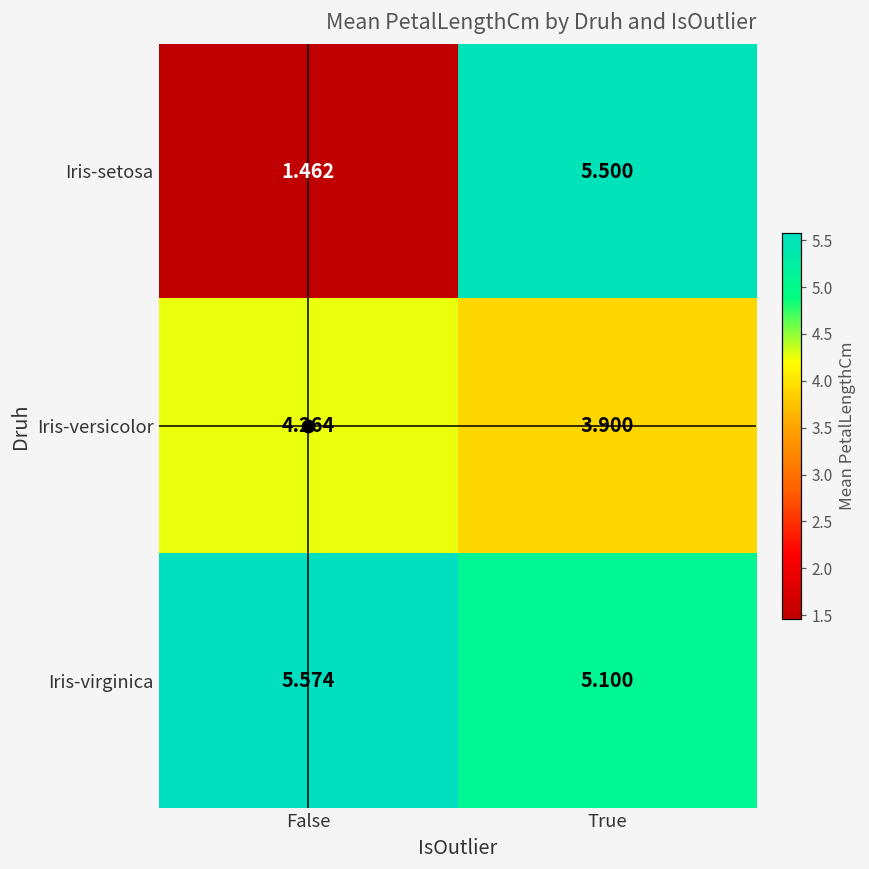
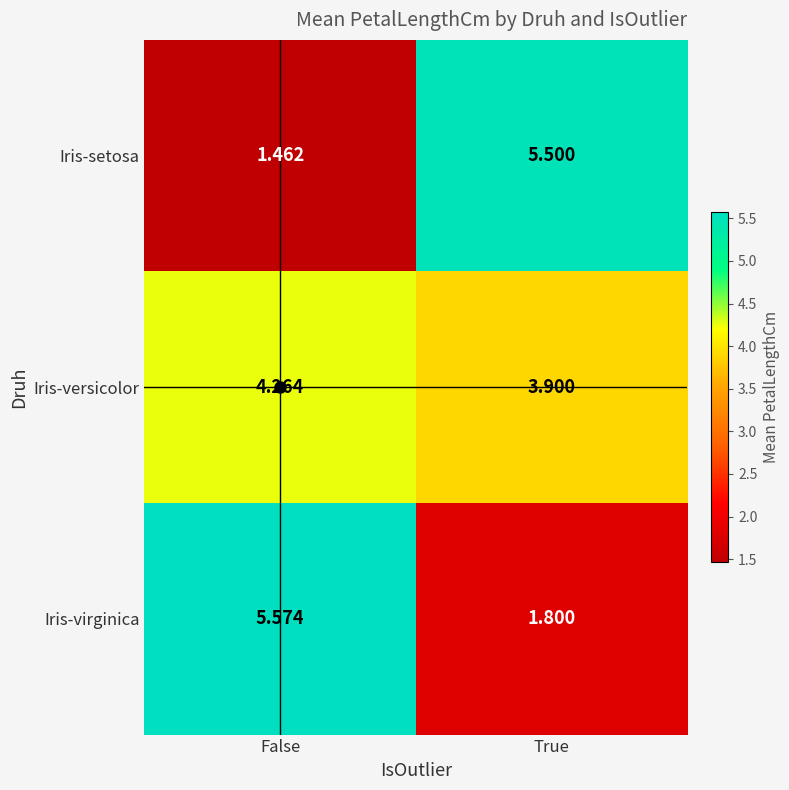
Iris-virginica, True: 5.100 -> 1.800
